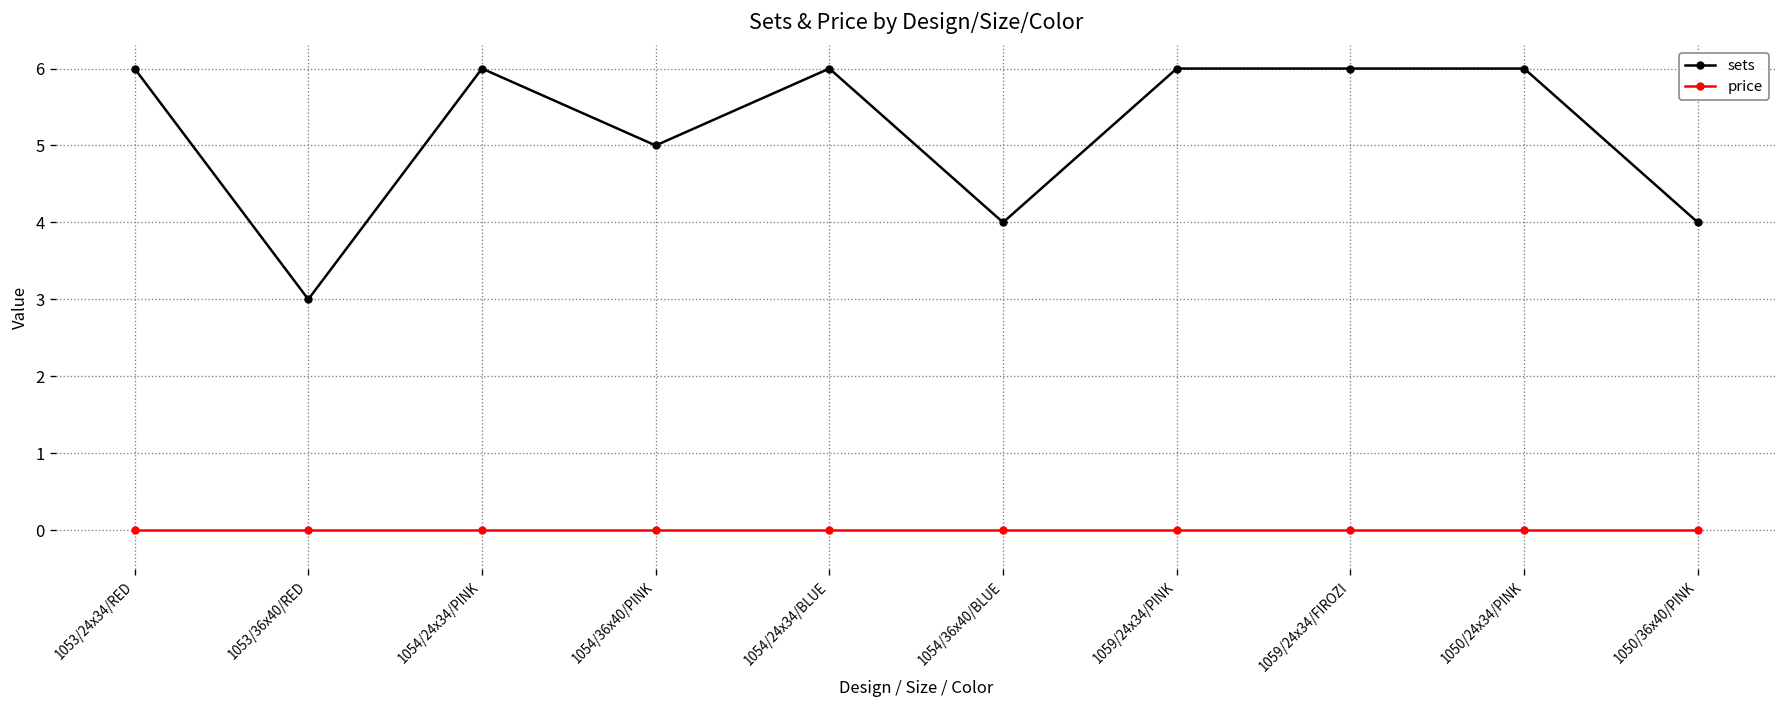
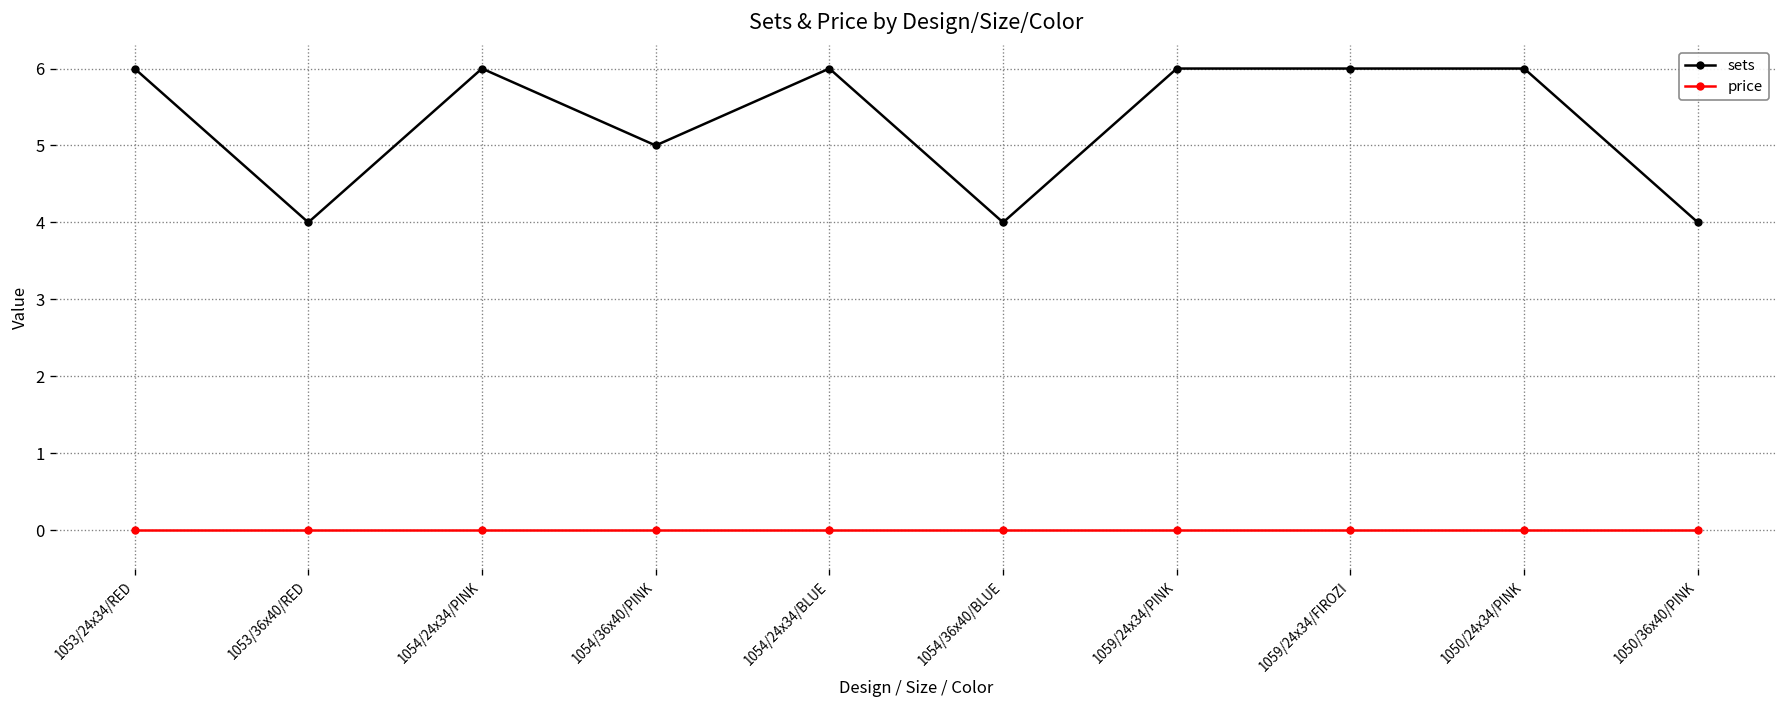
sets, 1053/36x40/RED: 3 -> 4
